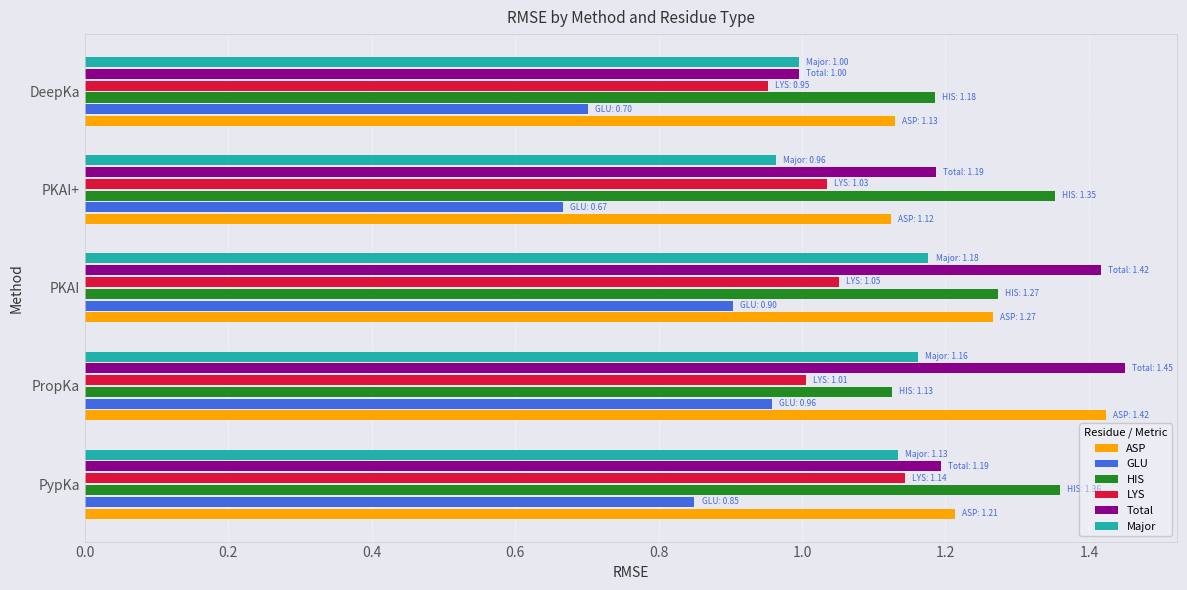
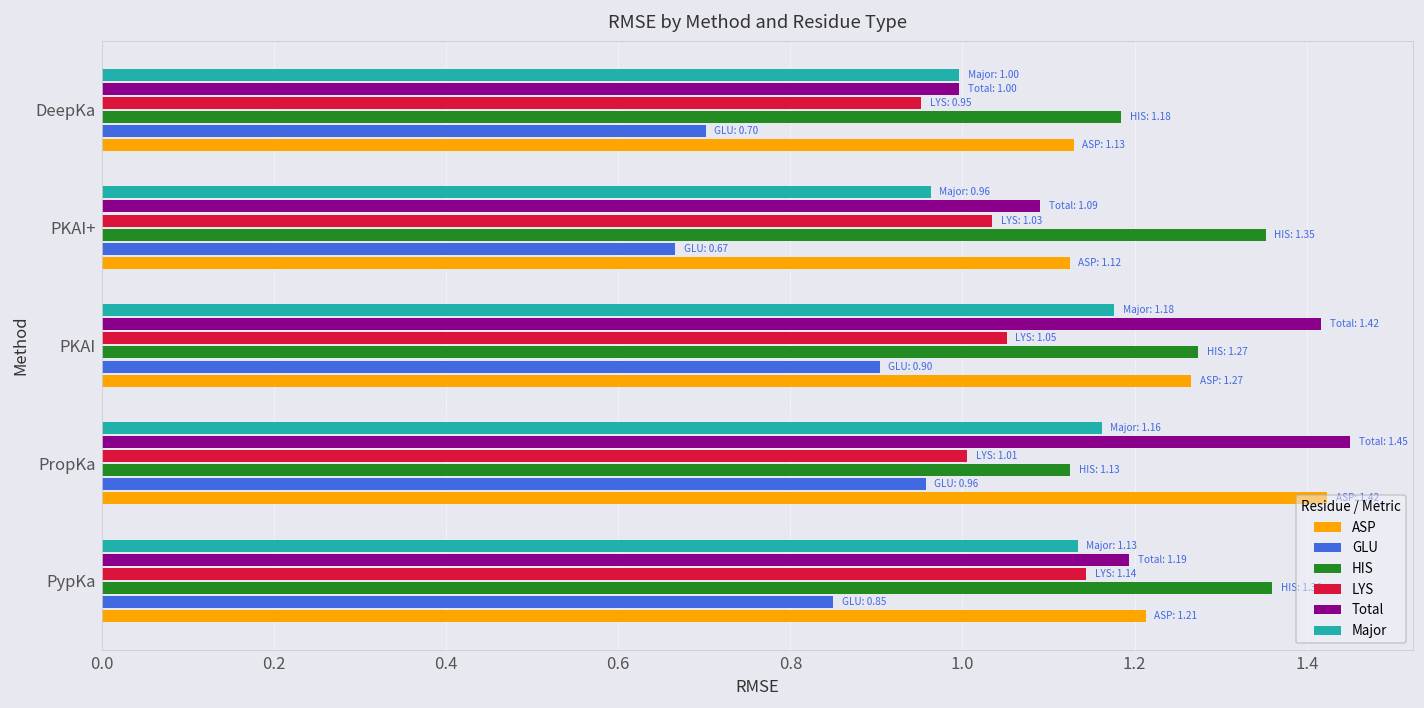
Total, PKAI+: 1.19 -> 1.09
